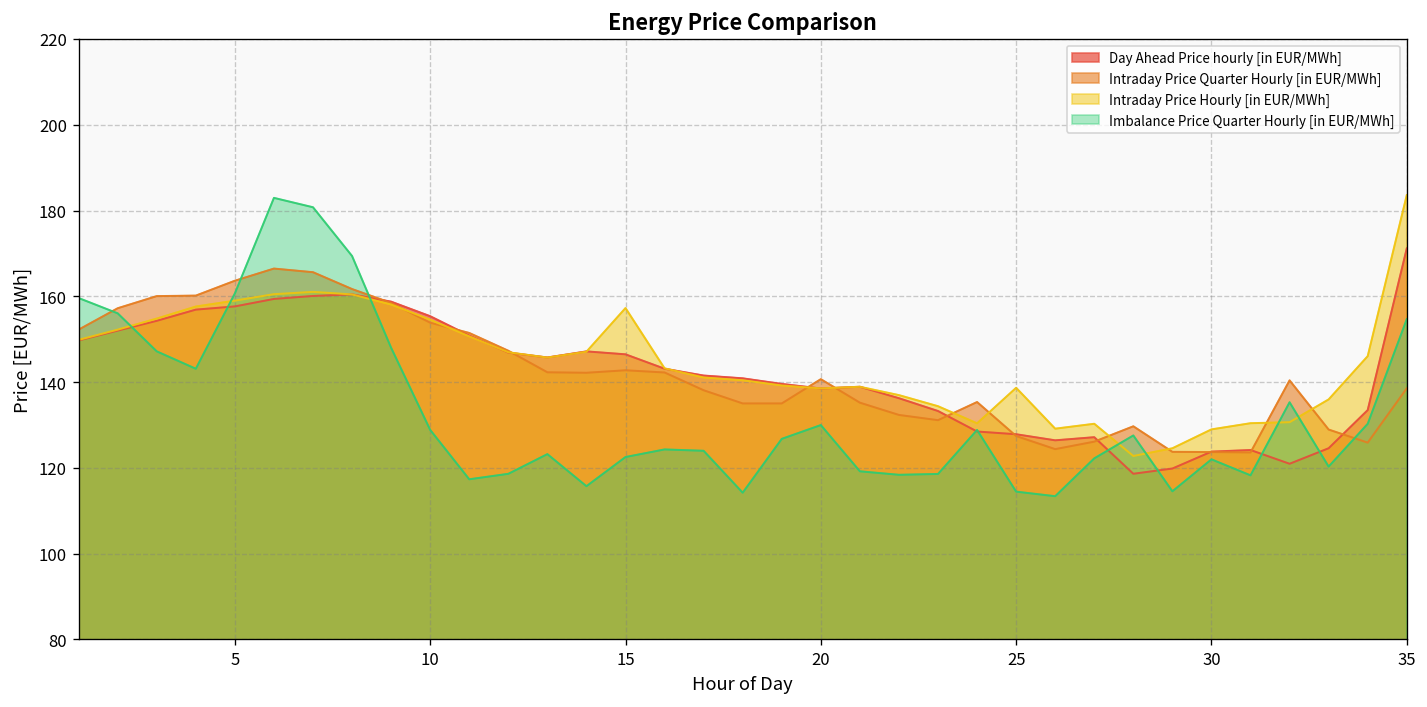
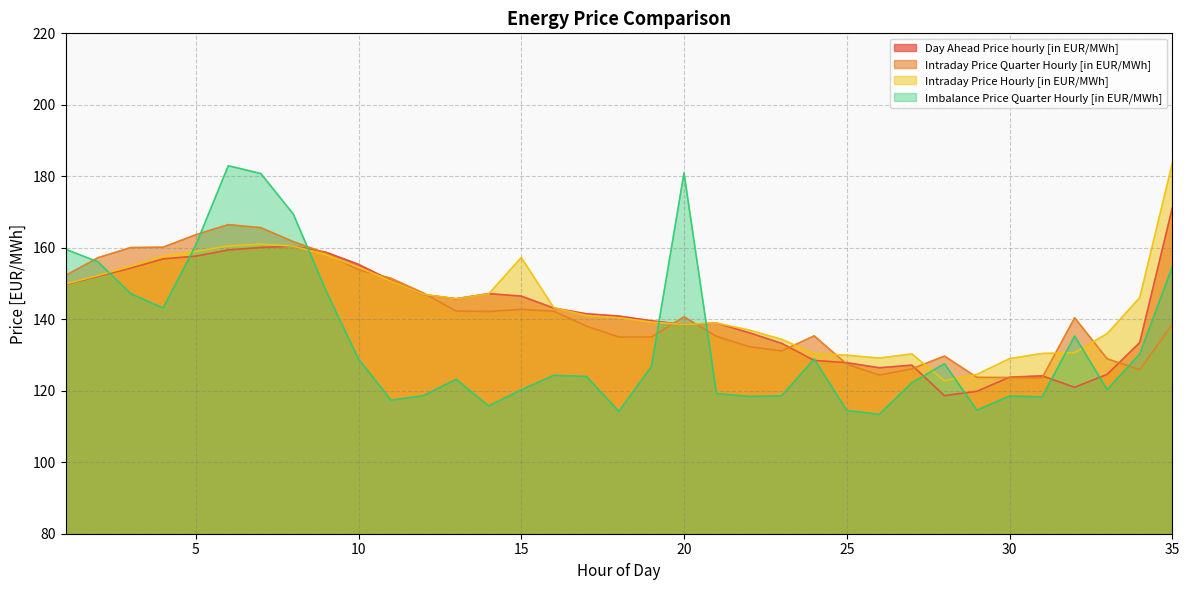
Imbalance Price Quarter Hourly [in EUR/MWh], 15: 123 -> 120
Imbalance Price Quarter Hourly [in EUR/MWh], 20: 130 -> 181
Intraday Price Hourly [in EUR/MWh], 25: 139 -> 130
Imbalance Price Quarter Hourly [in EUR/MWh], 30: 122 -> 119
